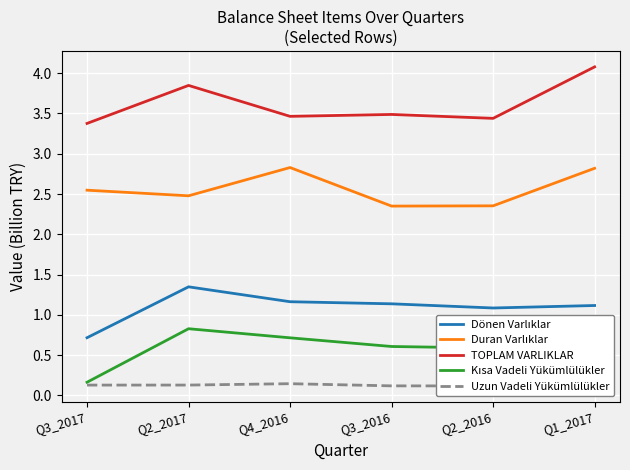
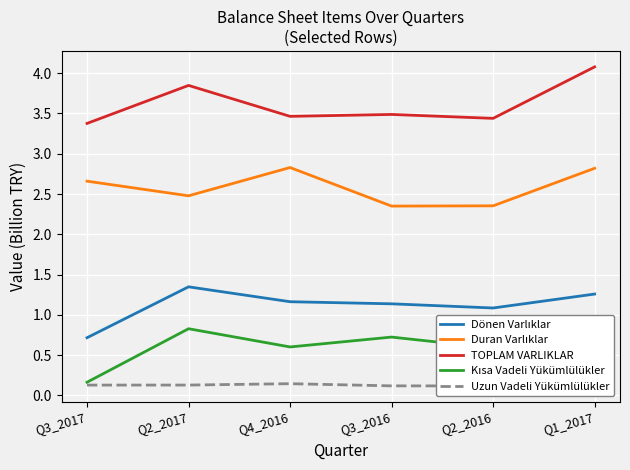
Duran Varlıklar, Q3_2017: 2.5 -> 2.7
Kısa Vadeli Yükümlülükler, Q4_2016: 0.7 -> 0.6
Kısa Vadeli Yükümlülükler, Q3_2016: 0.6 -> 0.7
Dönen Varlıklar, Q1_2017: 1.1 -> 1.3
